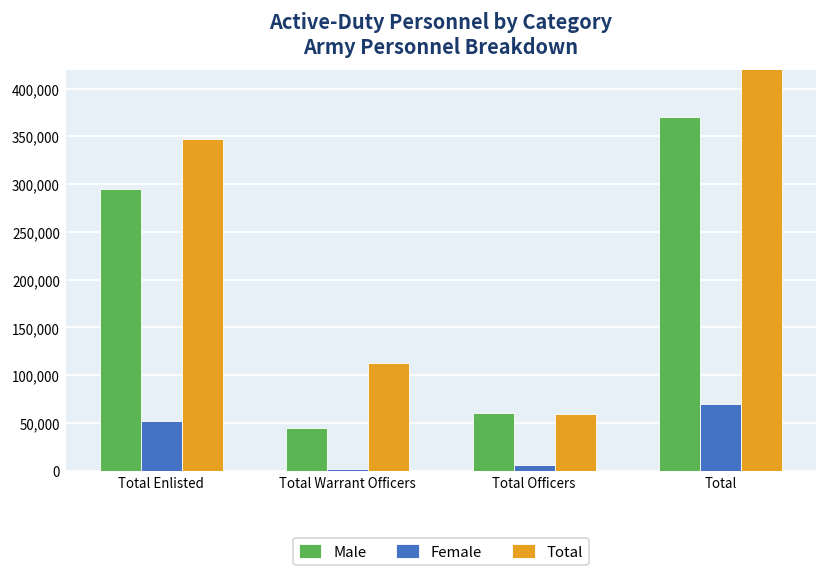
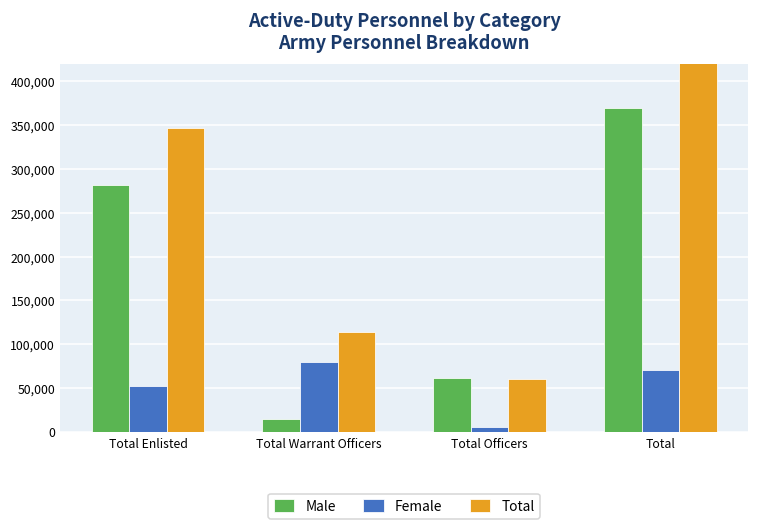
Male, Total Enlisted: 300,000 -> 280,000
Male, Total Warrant Officers: 40,000 -> 10,000
Female, Total Warrant Officers: 0 -> 80,000
